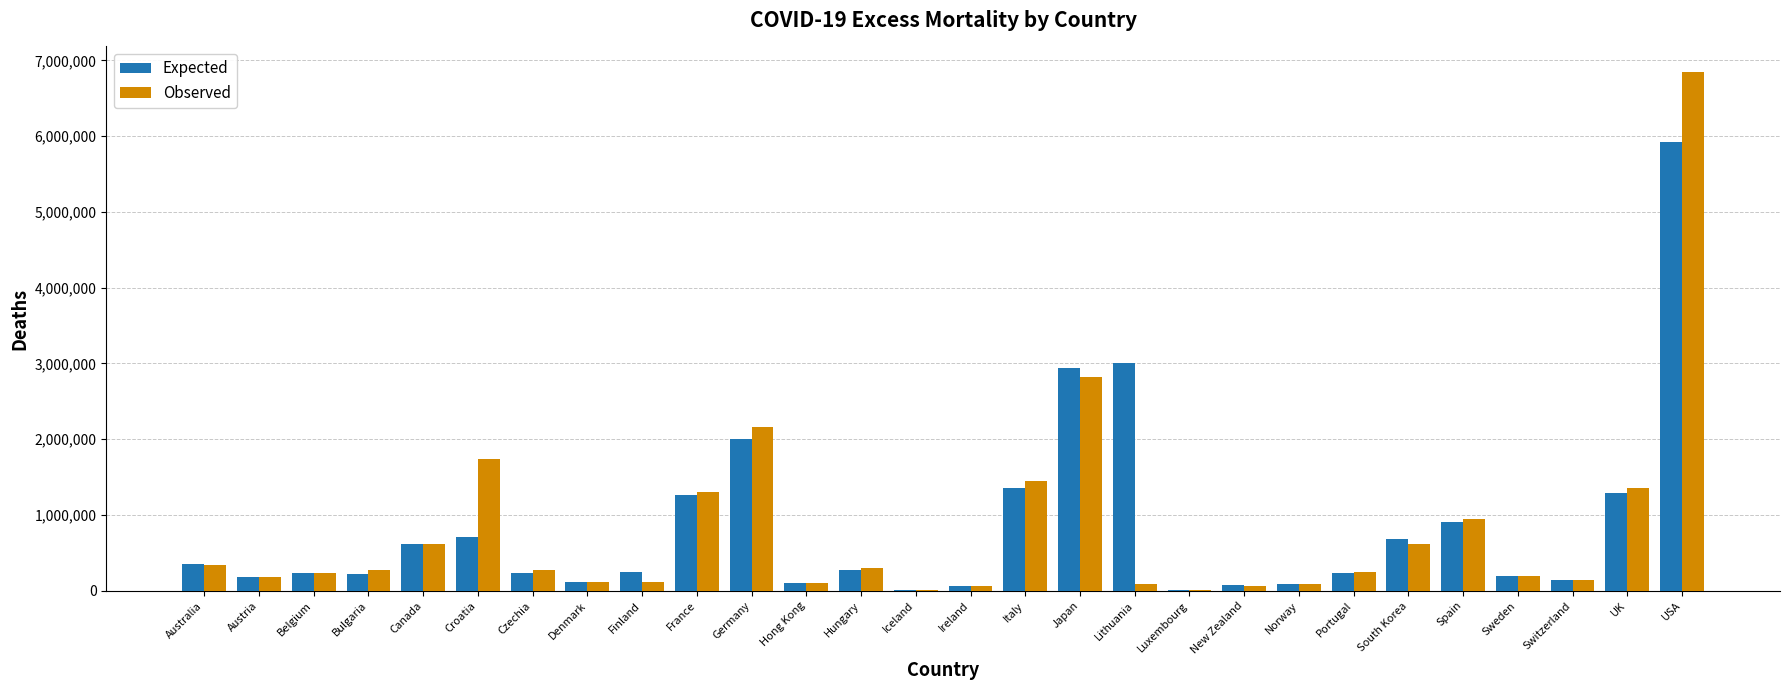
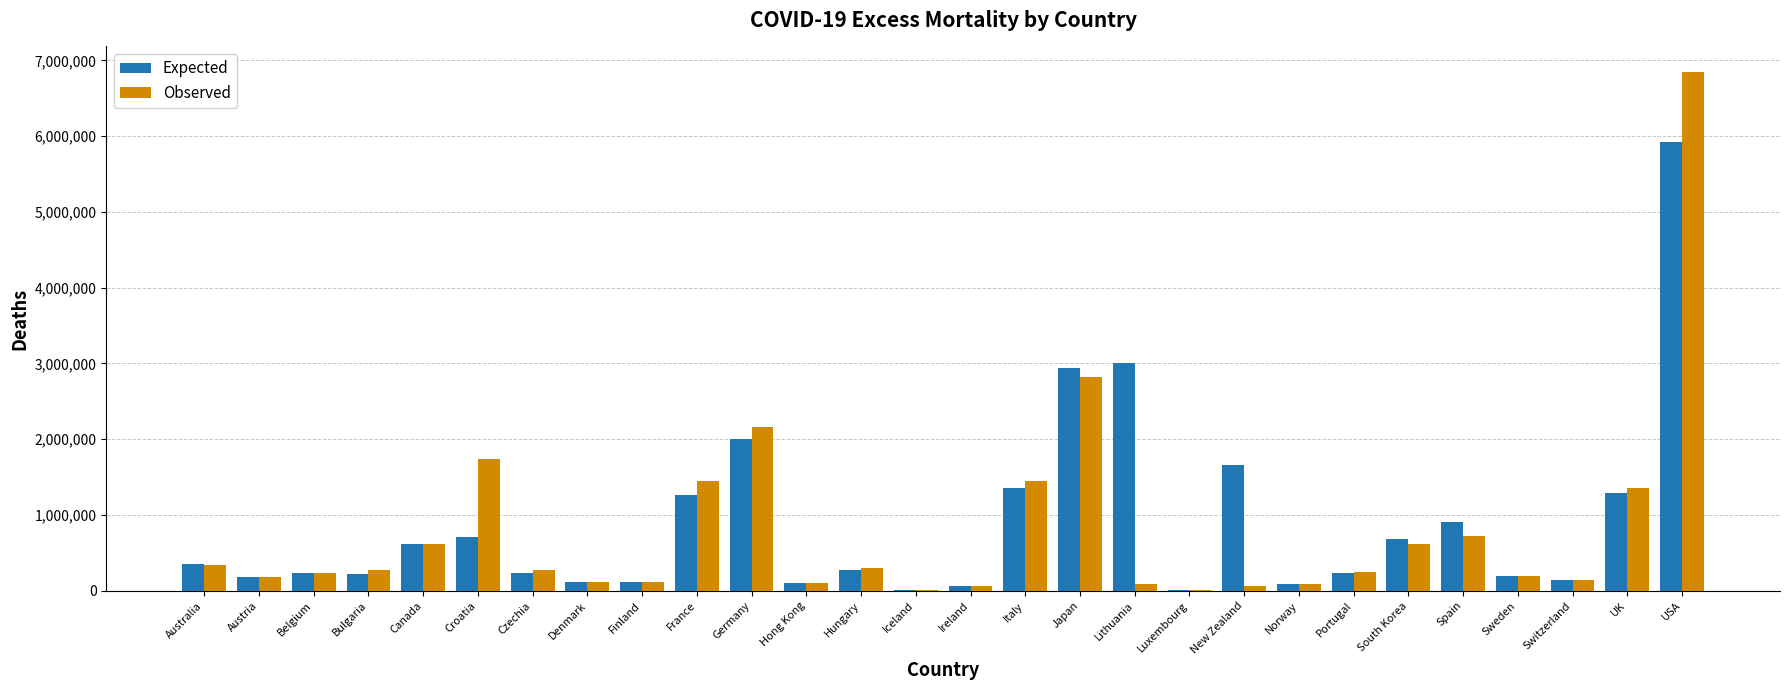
Expected, Finland: 200,000 -> 100,000
Observed, France: 1,300,000 -> 1,400,000
Expected, New Zealand: 100,000 -> 1,700,000
Observed, Spain: 900,000 -> 700,000
